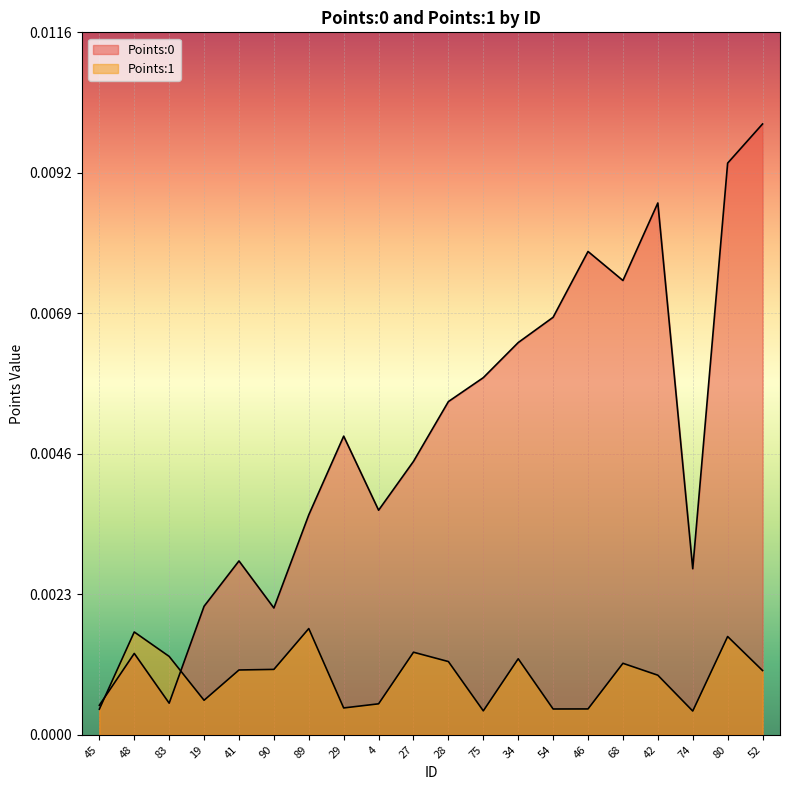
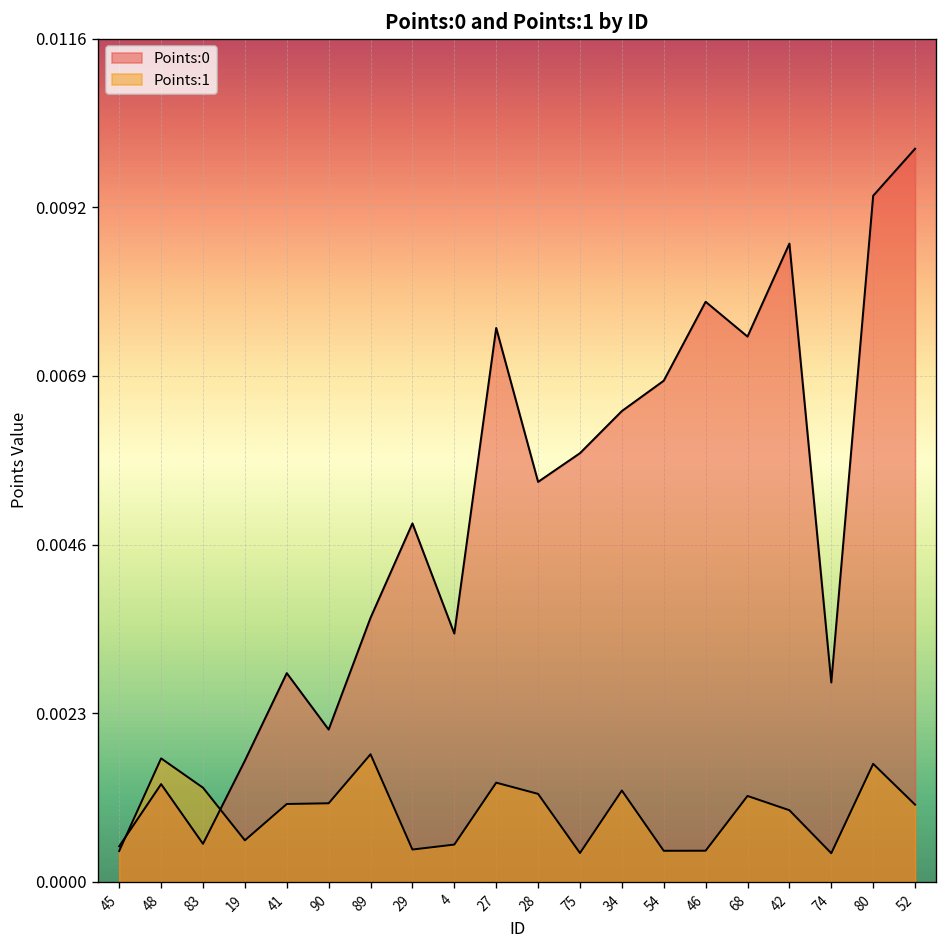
Points:0, 19: 0.0021 -> 0.0017
Points:0, 4: 0.0037 -> 0.0034
Points:0, 27: 0.0045 -> 0.0076
